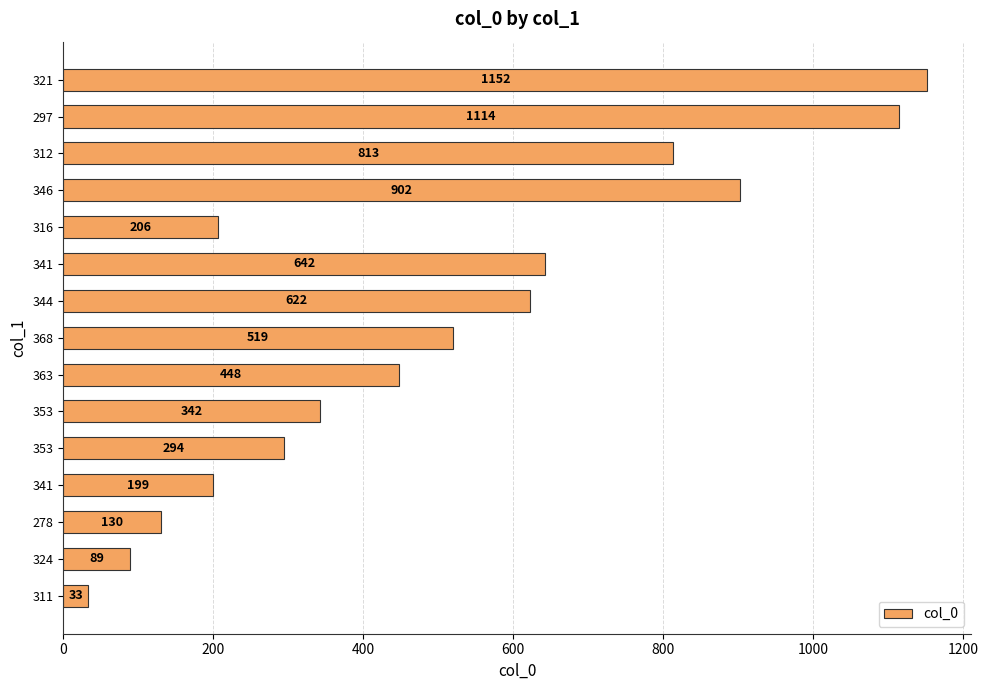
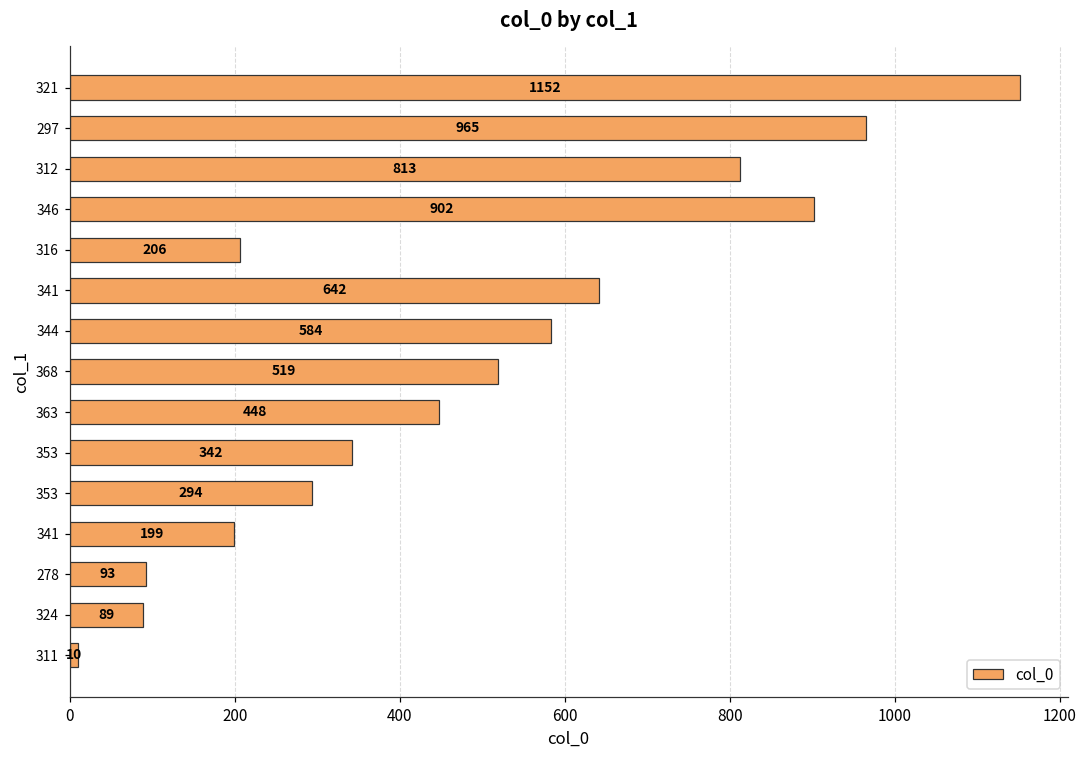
297: 1114 -> 965
344: 622 -> 584
278: 130 -> 93
311: 33 -> 10
